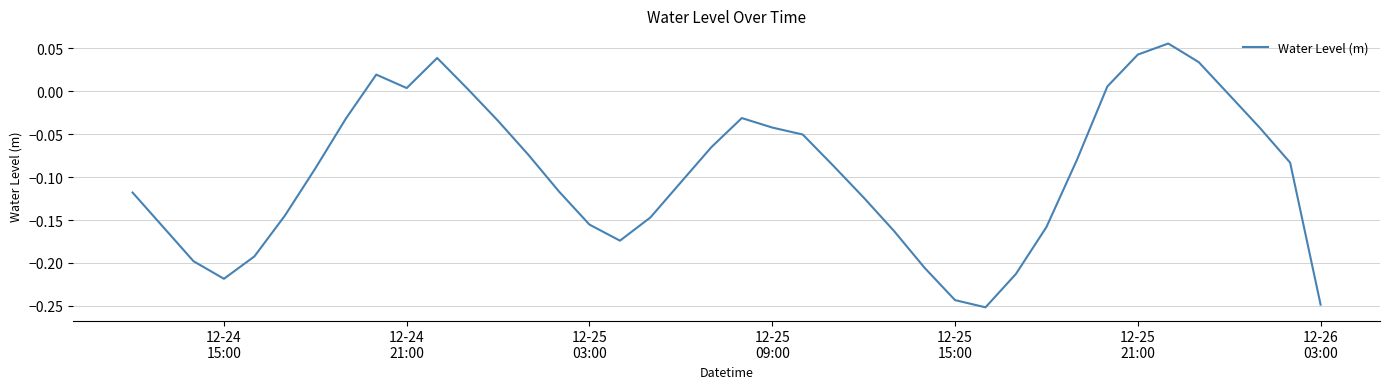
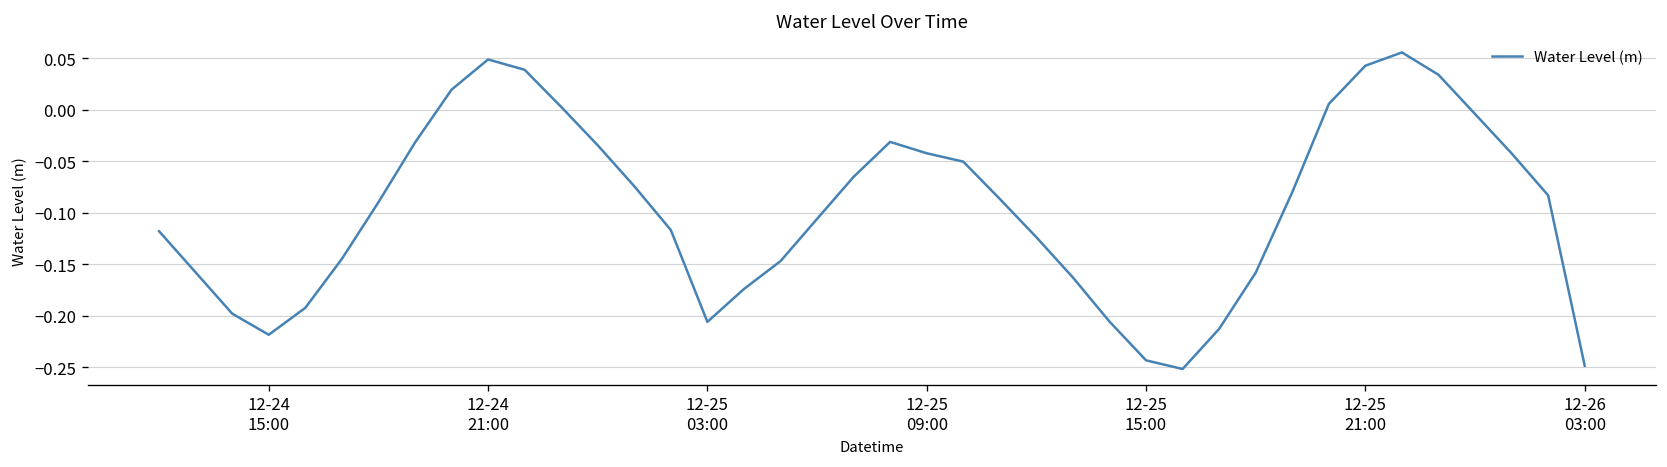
12-24 21:00: 0.00 -> 0.05
12-25 03:00: -0.16 -> -0.21
